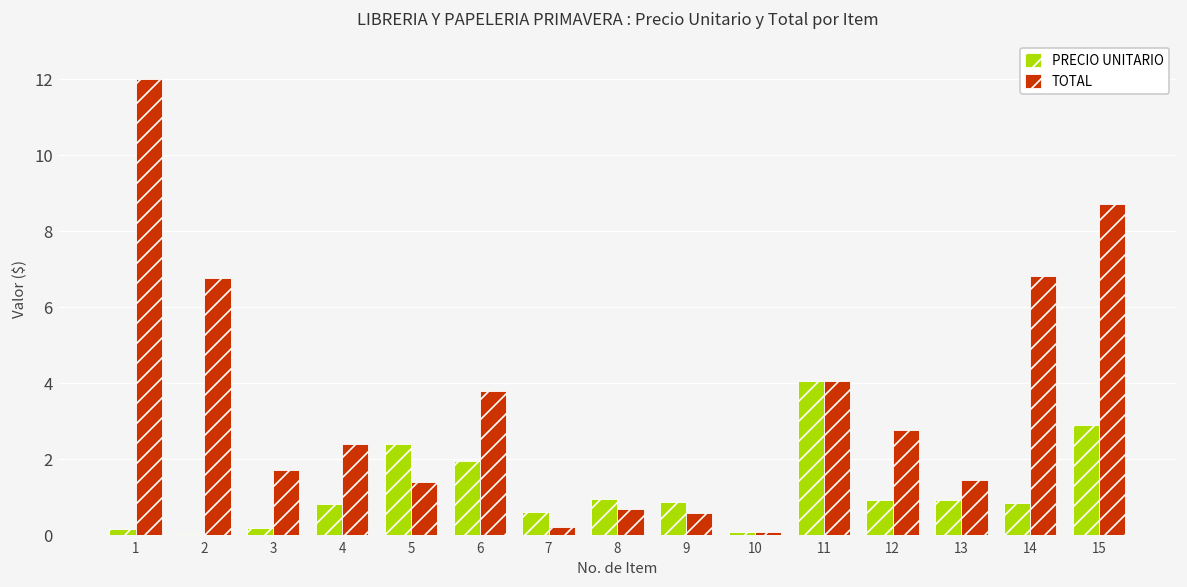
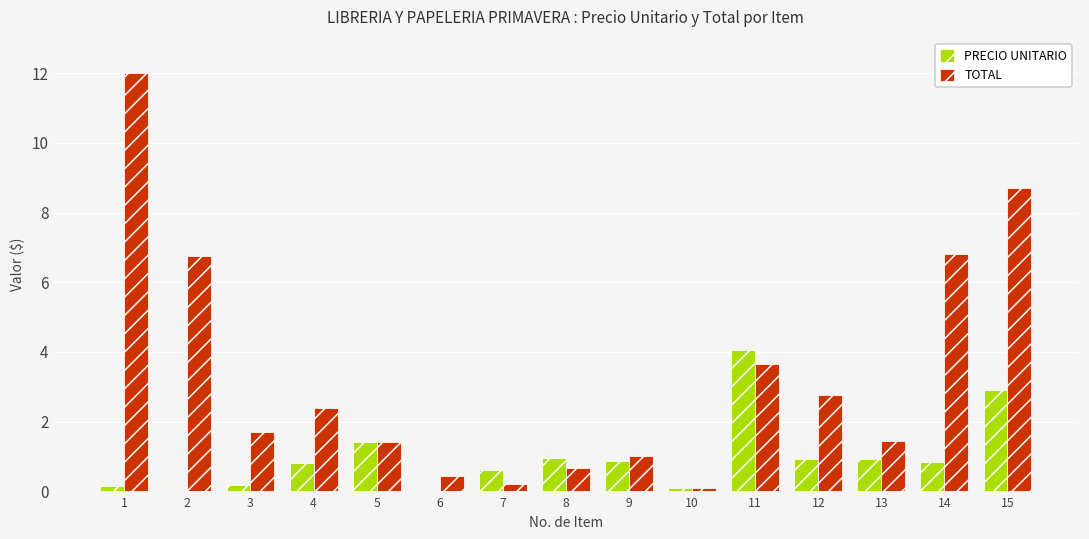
PRECIO UNITARIO, 5: 2.4 -> 1.4
PRECIO UNITARIO, 6: 1.9 -> 0.0
TOTAL, 6: 3.8 -> 0.5
TOTAL, 9: 0.6 -> 1.0
TOTAL, 11: 4.1 -> 3.6
